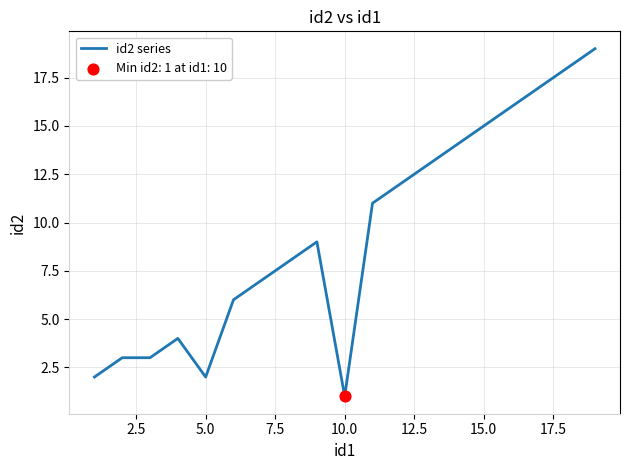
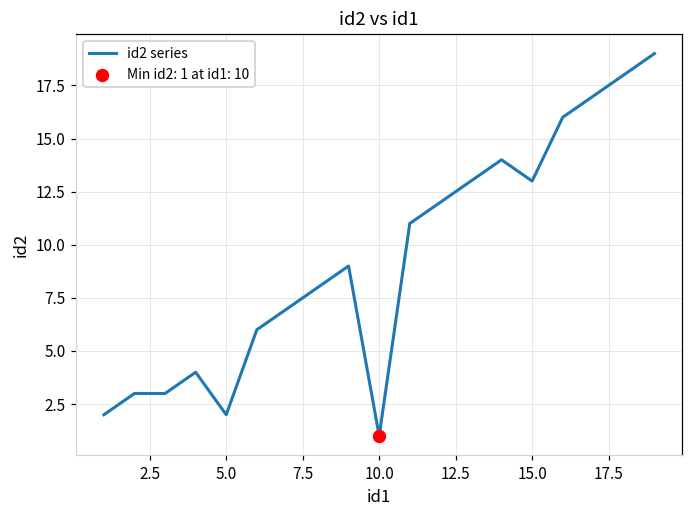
id2 series, 15.0: 15 -> 13
